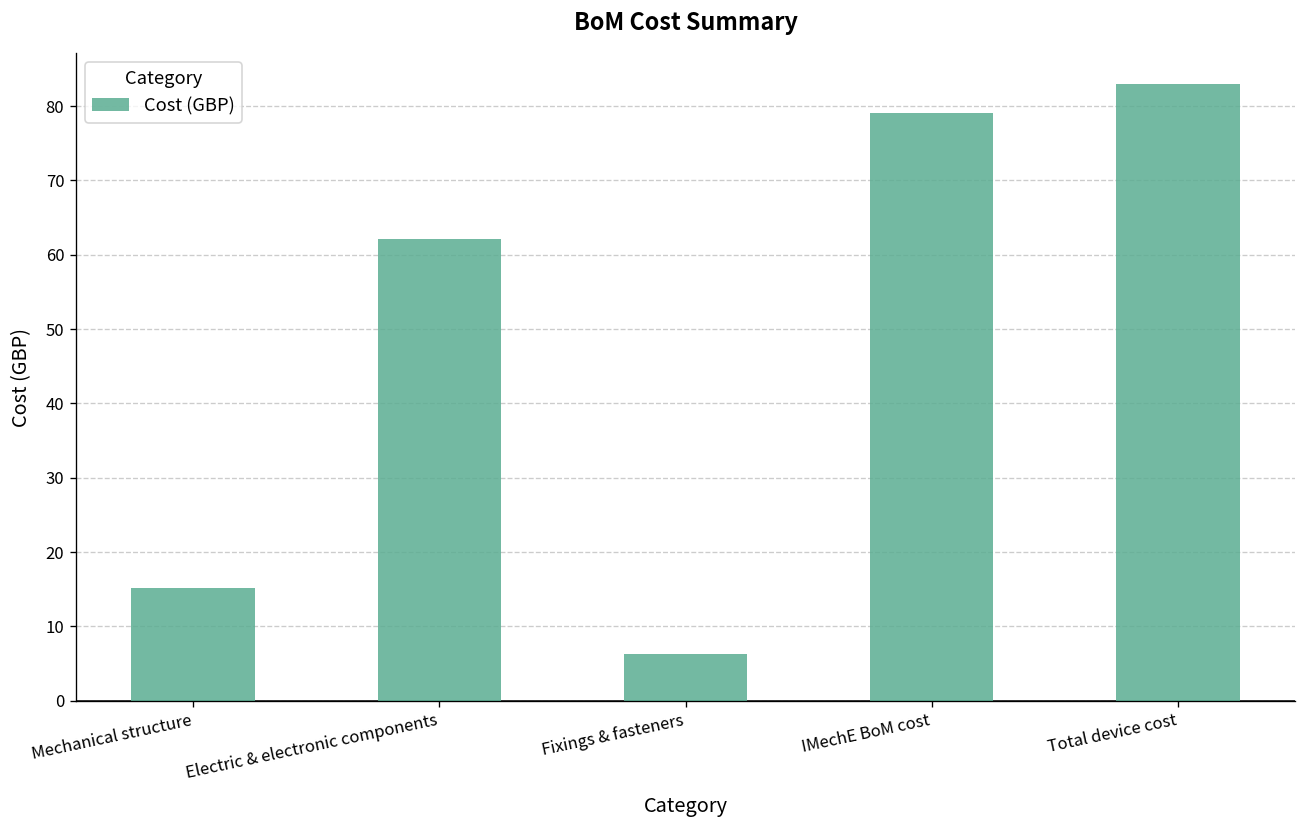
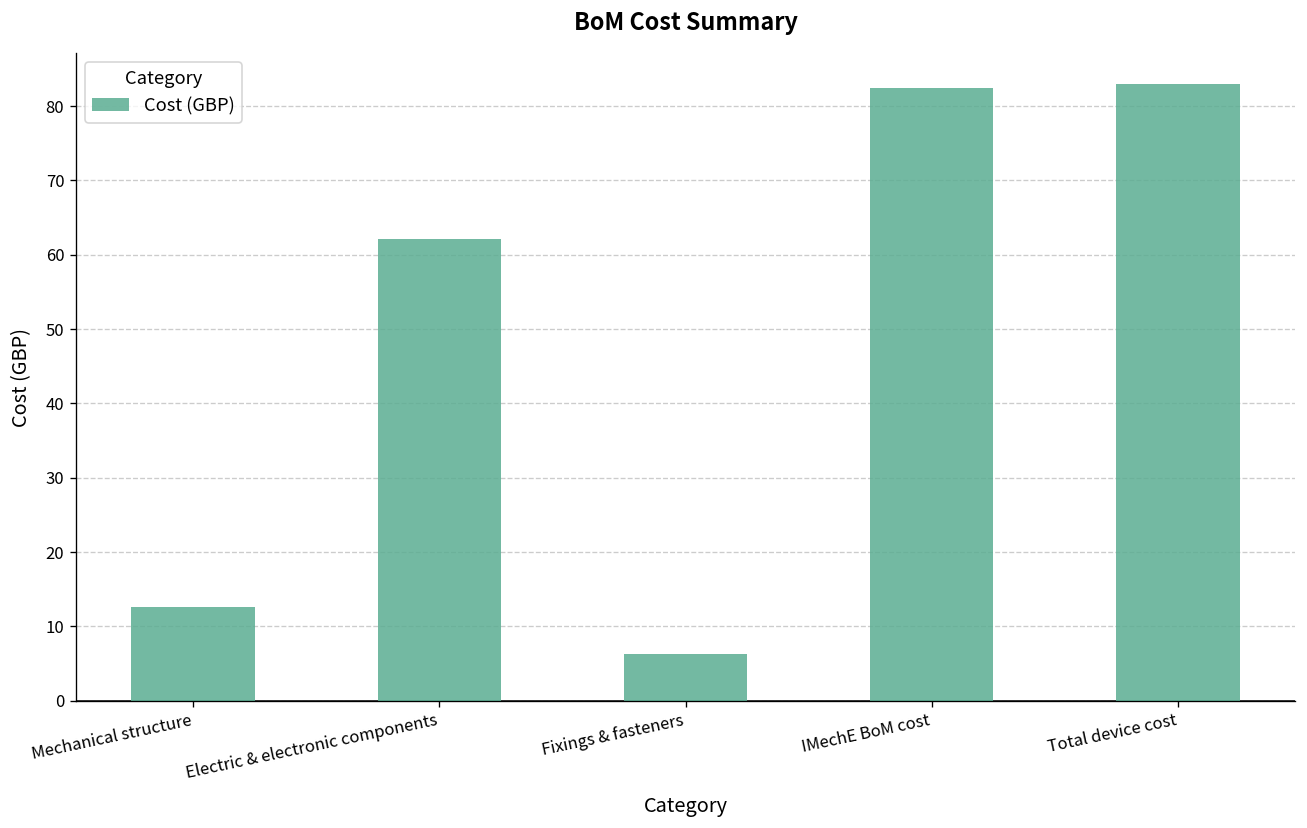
Mechanical structure: 15 -> 13
IMechE BoM cost: 79 -> 82
